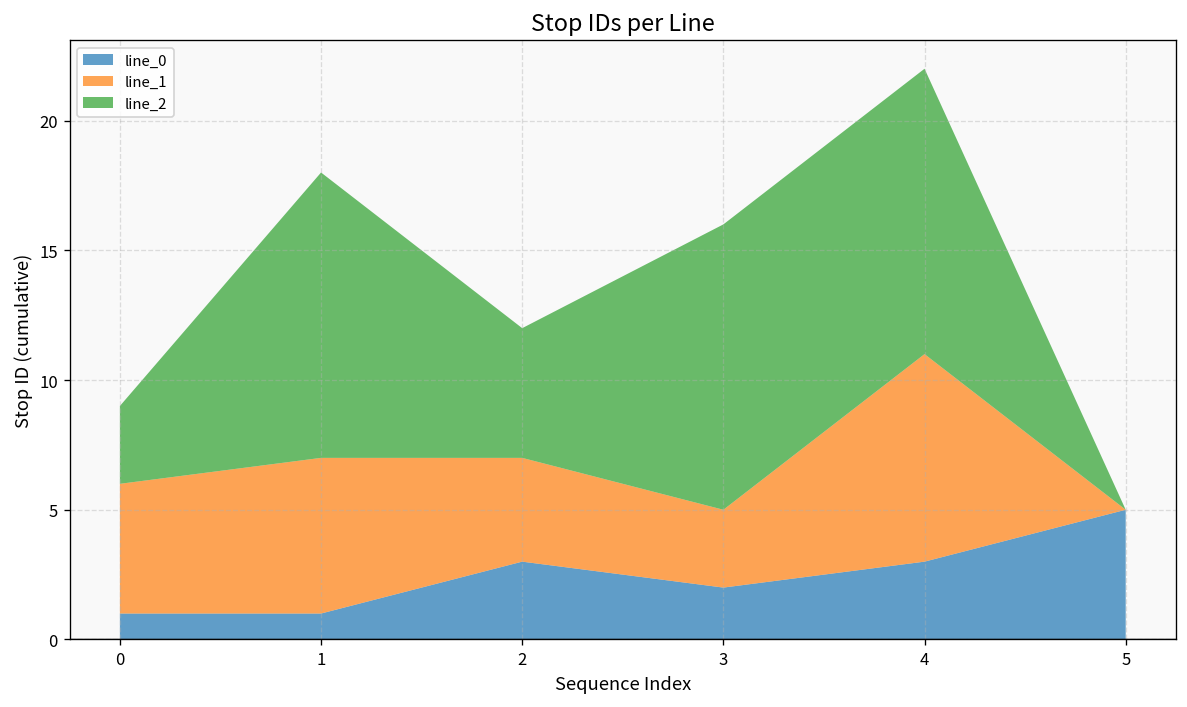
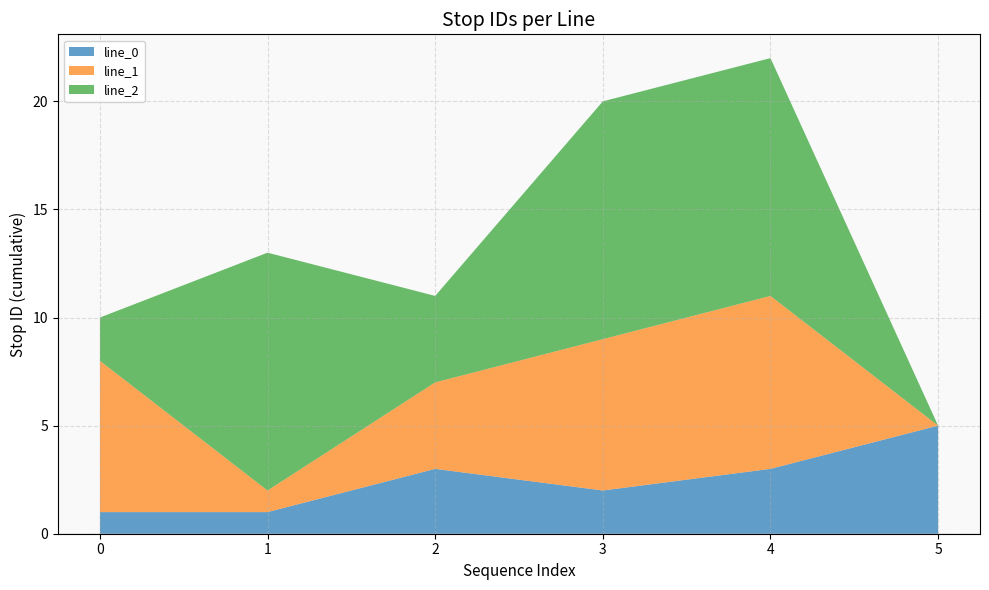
line_1, 0: 5 -> 7
line_2, 0: 3 -> 2
line_1, 1: 6 -> 1
line_2, 2: 5 -> 4
line_1, 3: 3 -> 7
